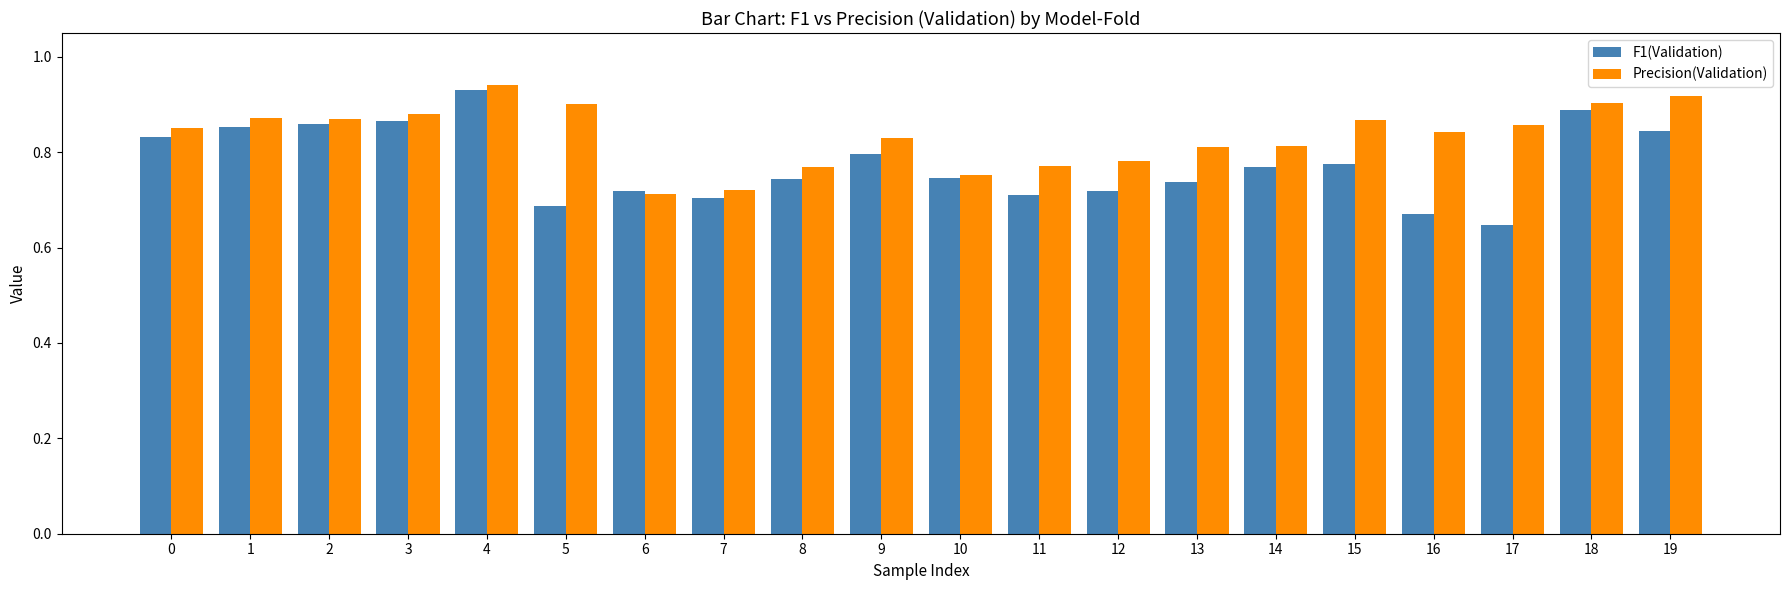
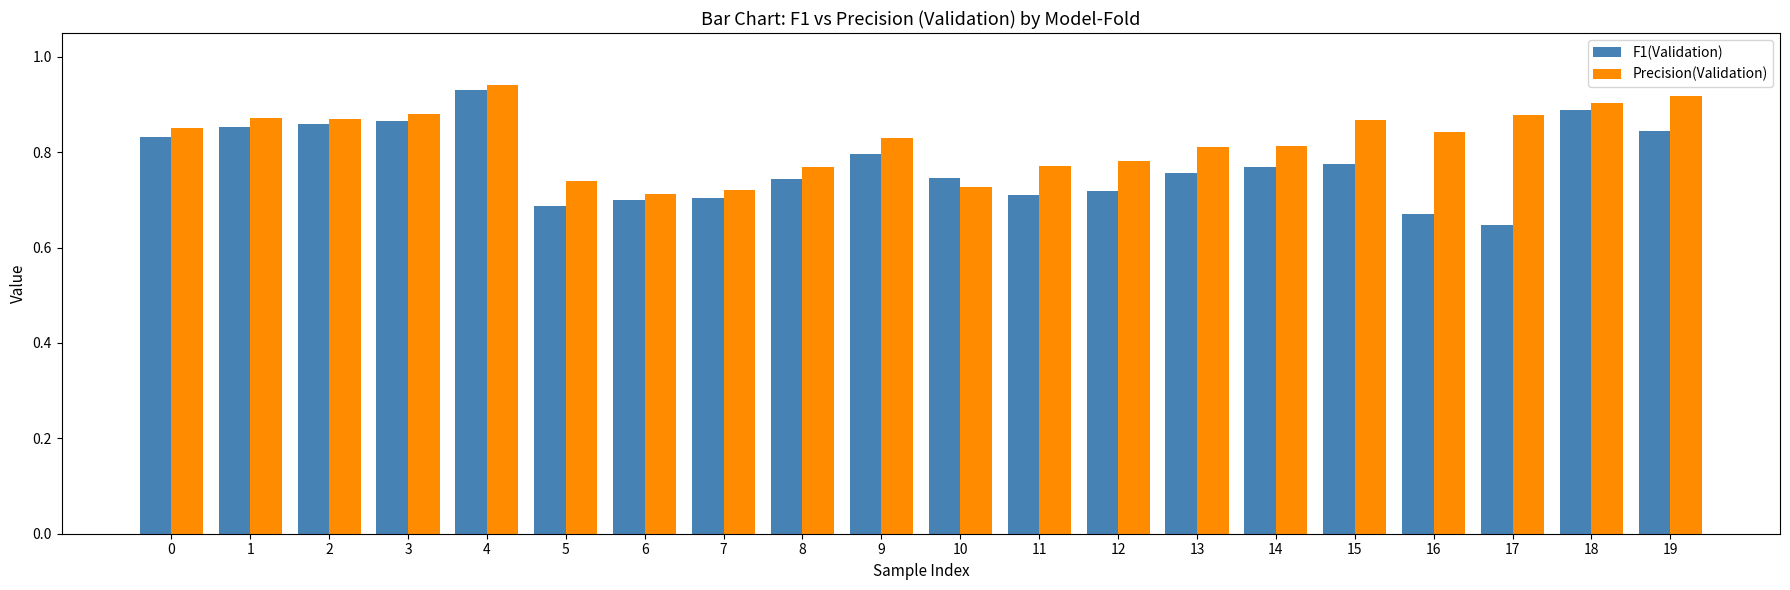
Precision(Validation), 5: 0.90 -> 0.74
F1(Validation), 6: 0.72 -> 0.70
Precision(Validation), 10: 0.75 -> 0.73
F1(Validation), 13: 0.74 -> 0.76
Precision(Validation), 17: 0.86 -> 0.88
